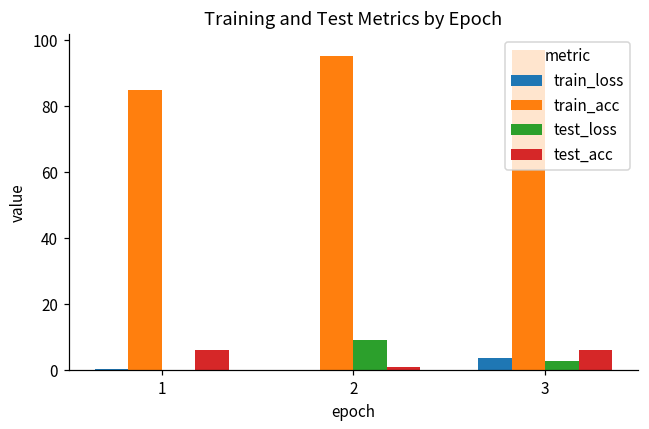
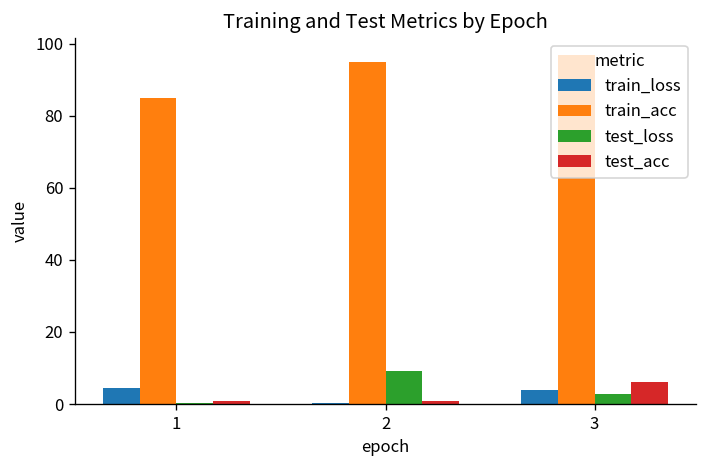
train_loss, 1: 1 -> 4
test_acc, 1: 6 -> 1
